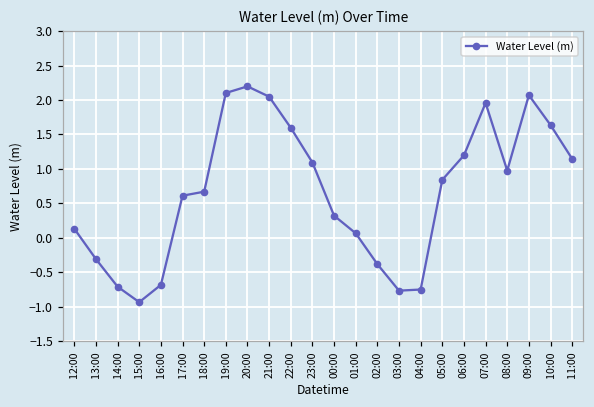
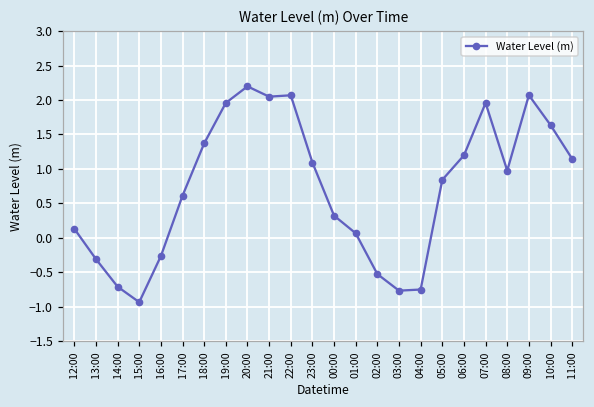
16:00: -0.7 -> -0.3
18:00: 0.7 -> 1.4
19:00: 2.1 -> 2.0
22:00: 1.6 -> 2.1
02:00: -0.4 -> -0.5
